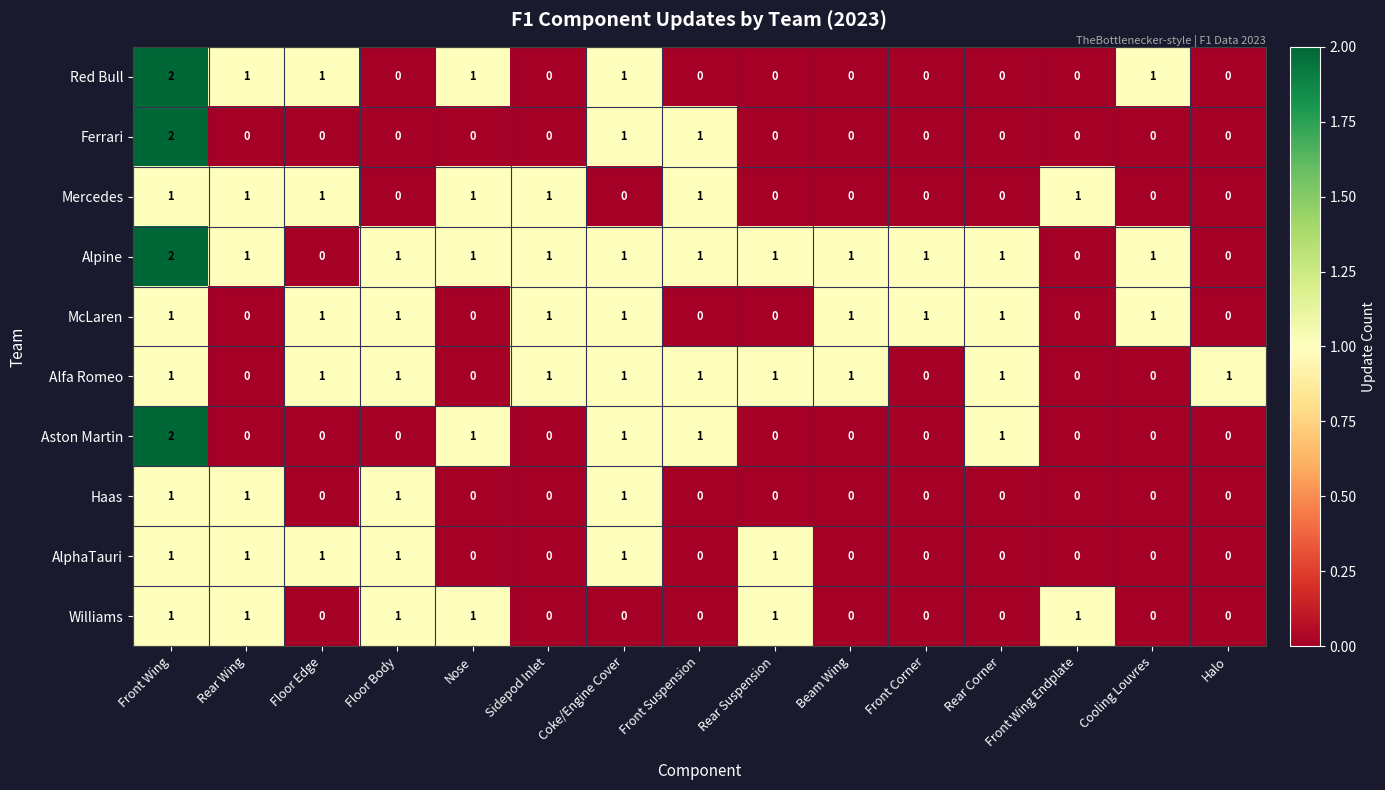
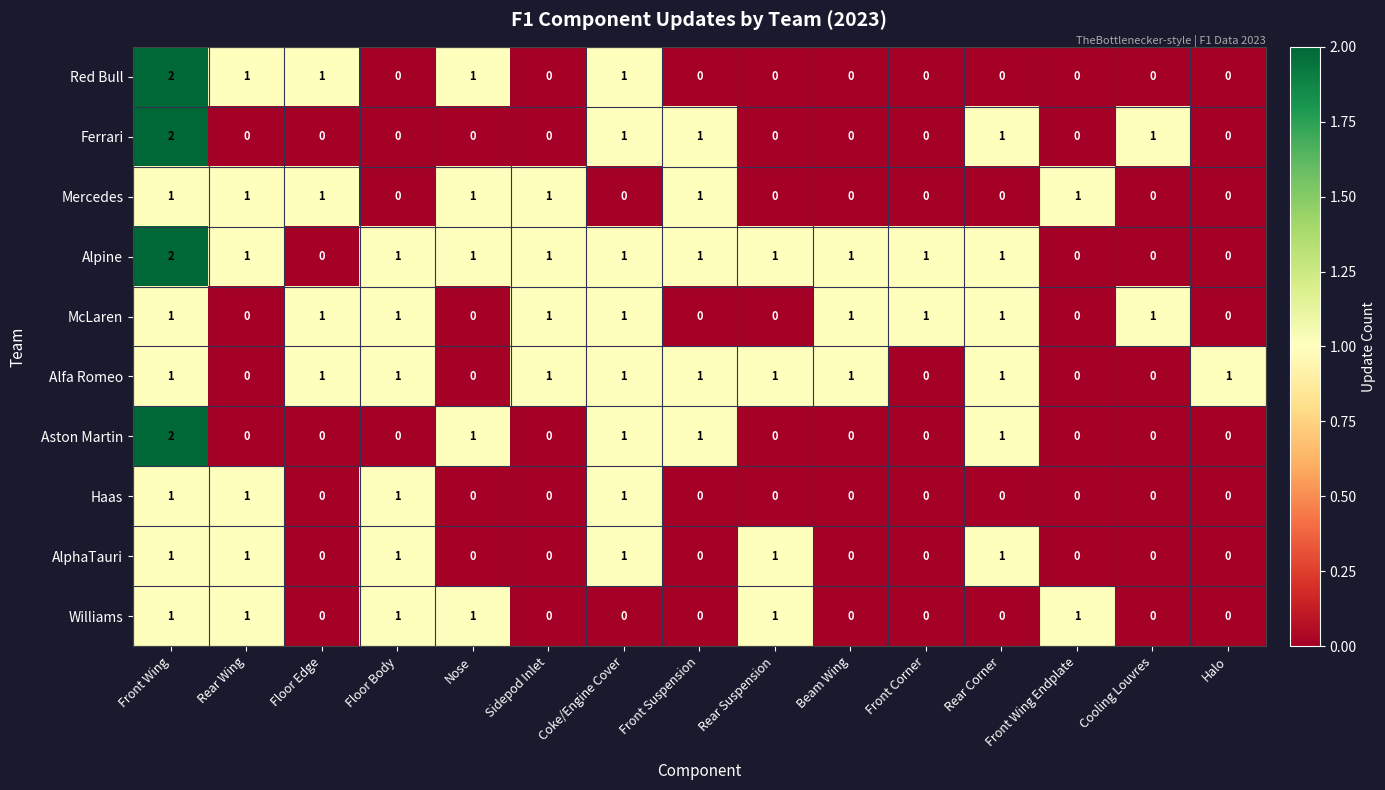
Red Bull, Cooling Louvres: 1 -> 0
Ferrari, Rear Corner: 0 -> 1
Ferrari, Cooling Louvres: 0 -> 1
Alpine, Cooling Louvres: 1 -> 0
AlphaTauri, Floor Edge: 1 -> 0
AlphaTauri, Rear Corner: 0 -> 1
